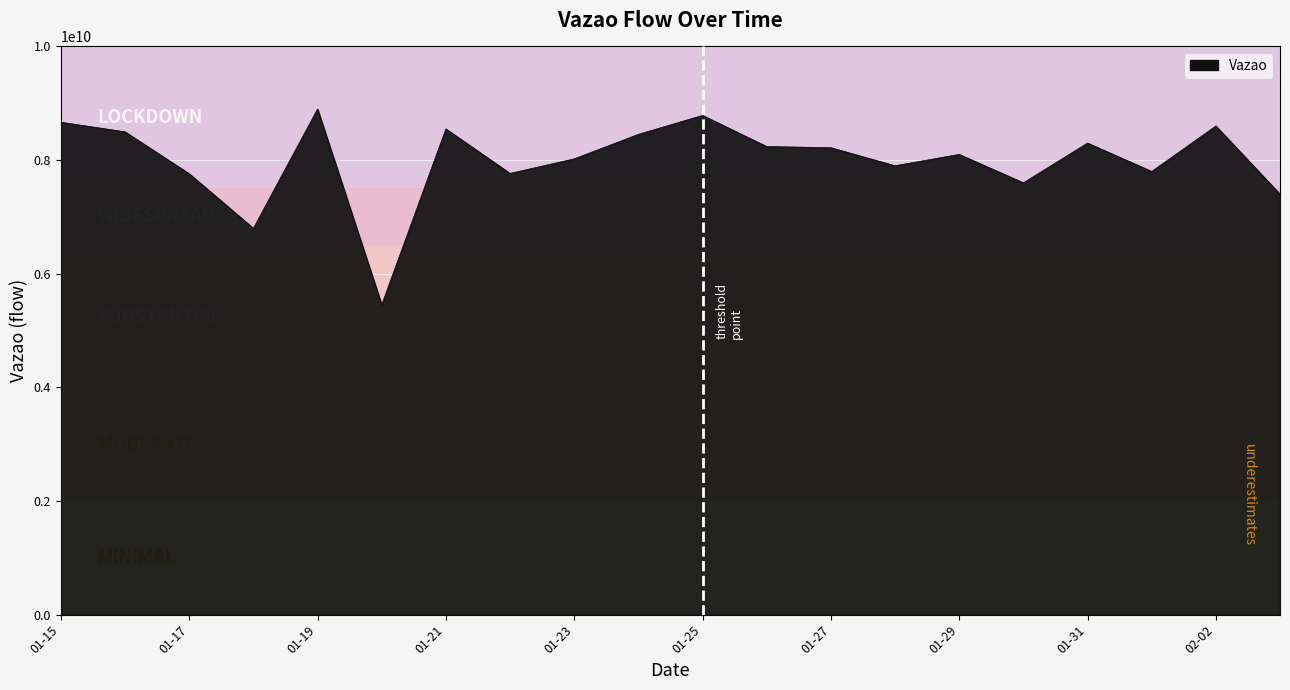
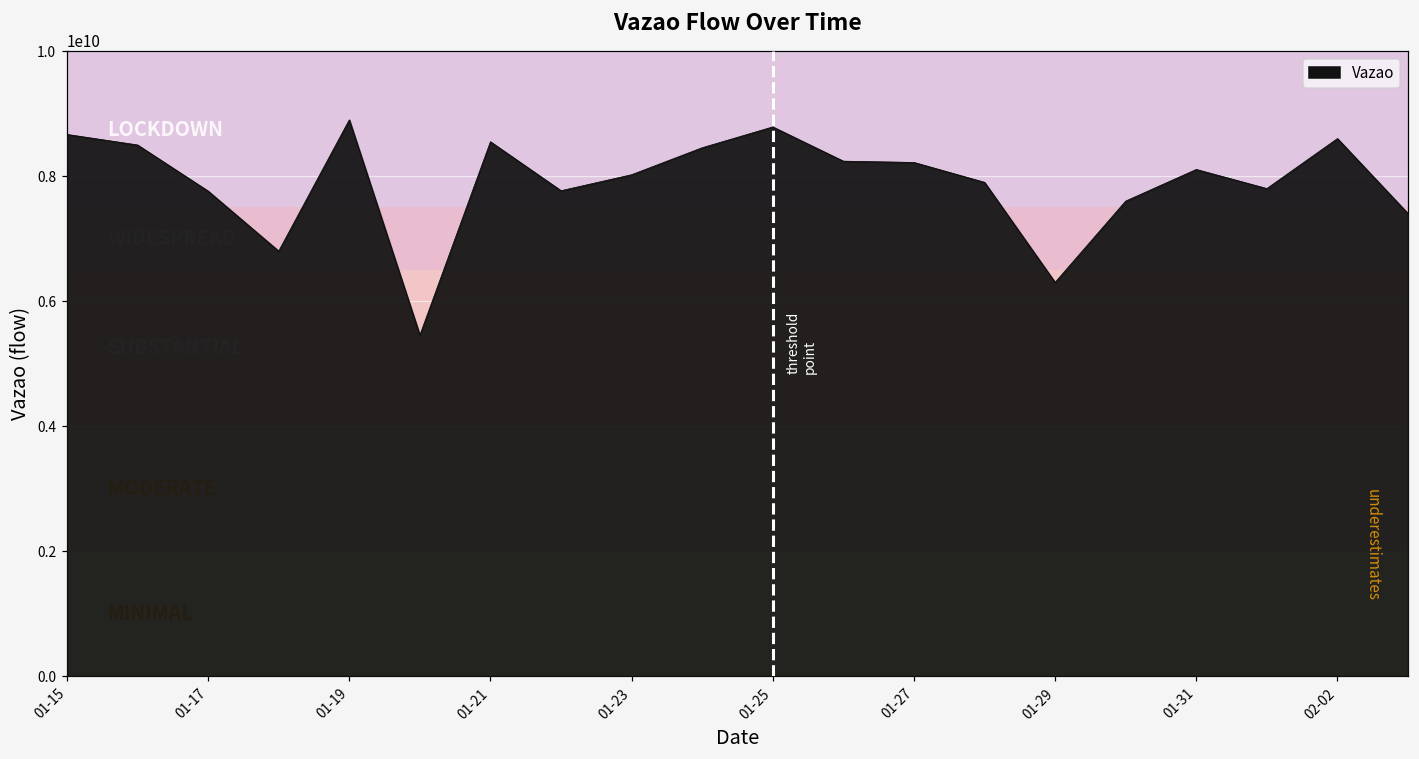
01-29: 8100000000 -> 6300000000
01-31: 8300000000 -> 8100000000
